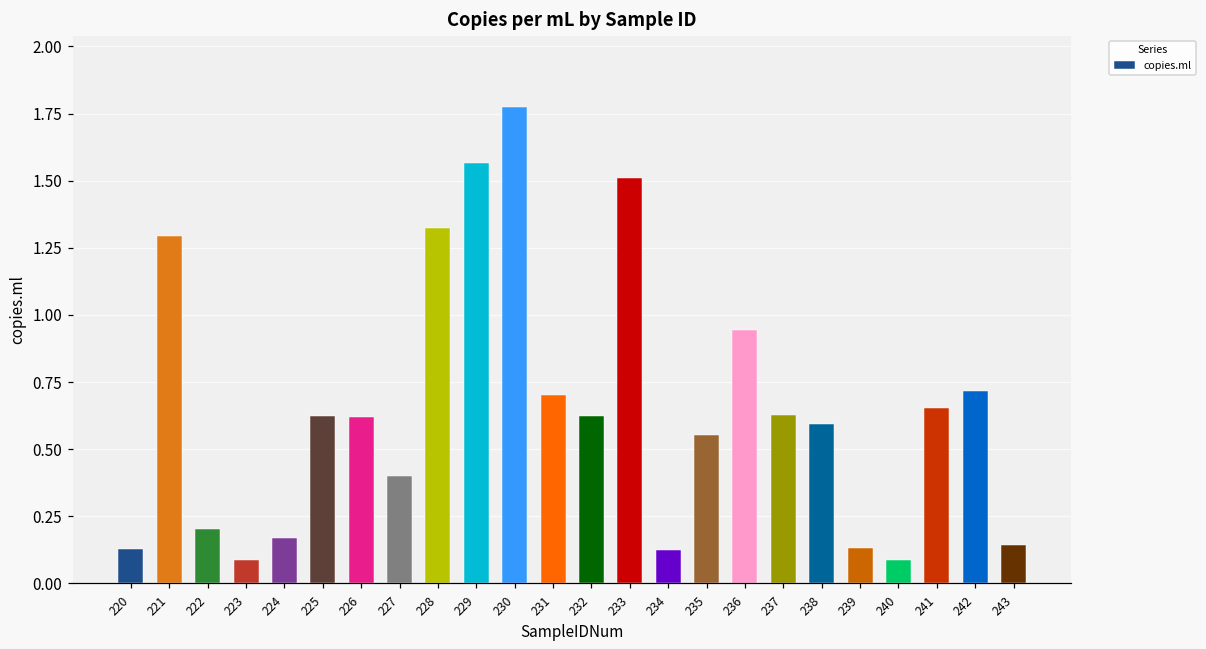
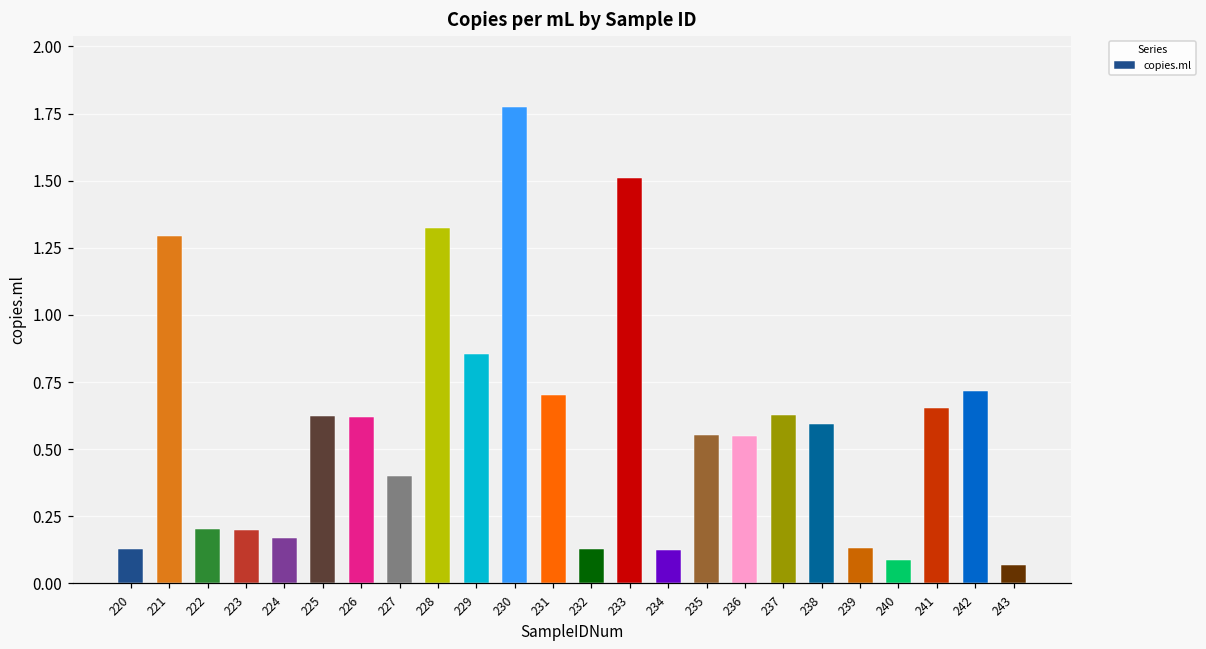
223: 0.09 -> 0.20
229: 1.57 -> 0.85
232: 0.62 -> 0.13
236: 0.94 -> 0.55
243: 0.14 -> 0.07
